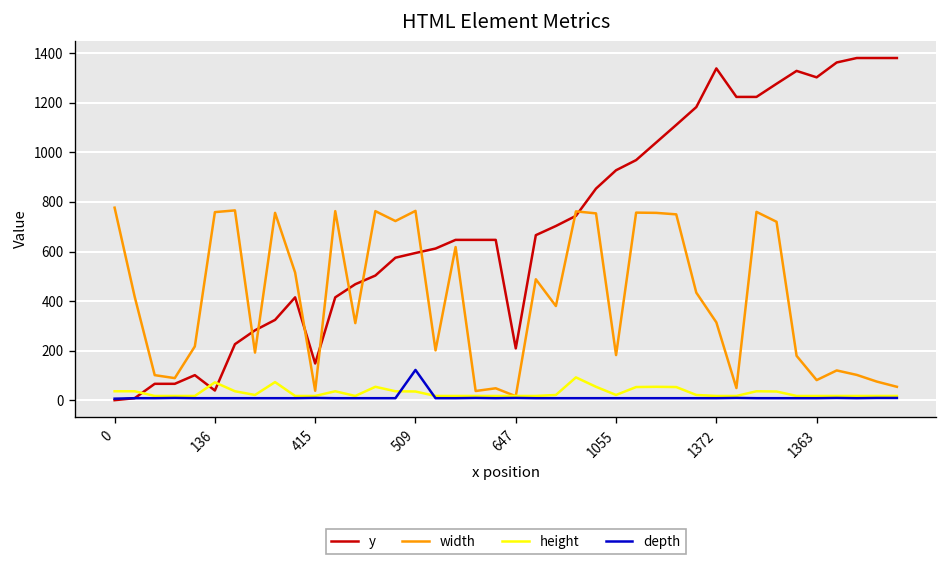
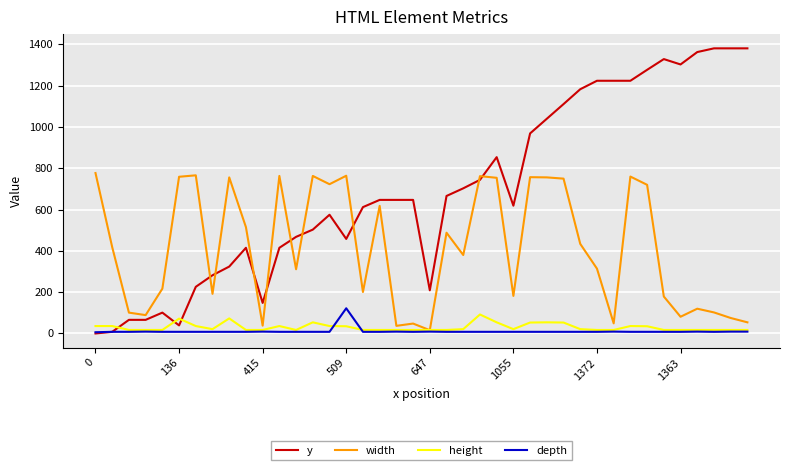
y, 509: 590 -> 460
y, 1055: 930 -> 620
y, 1372: 1340 -> 1220
